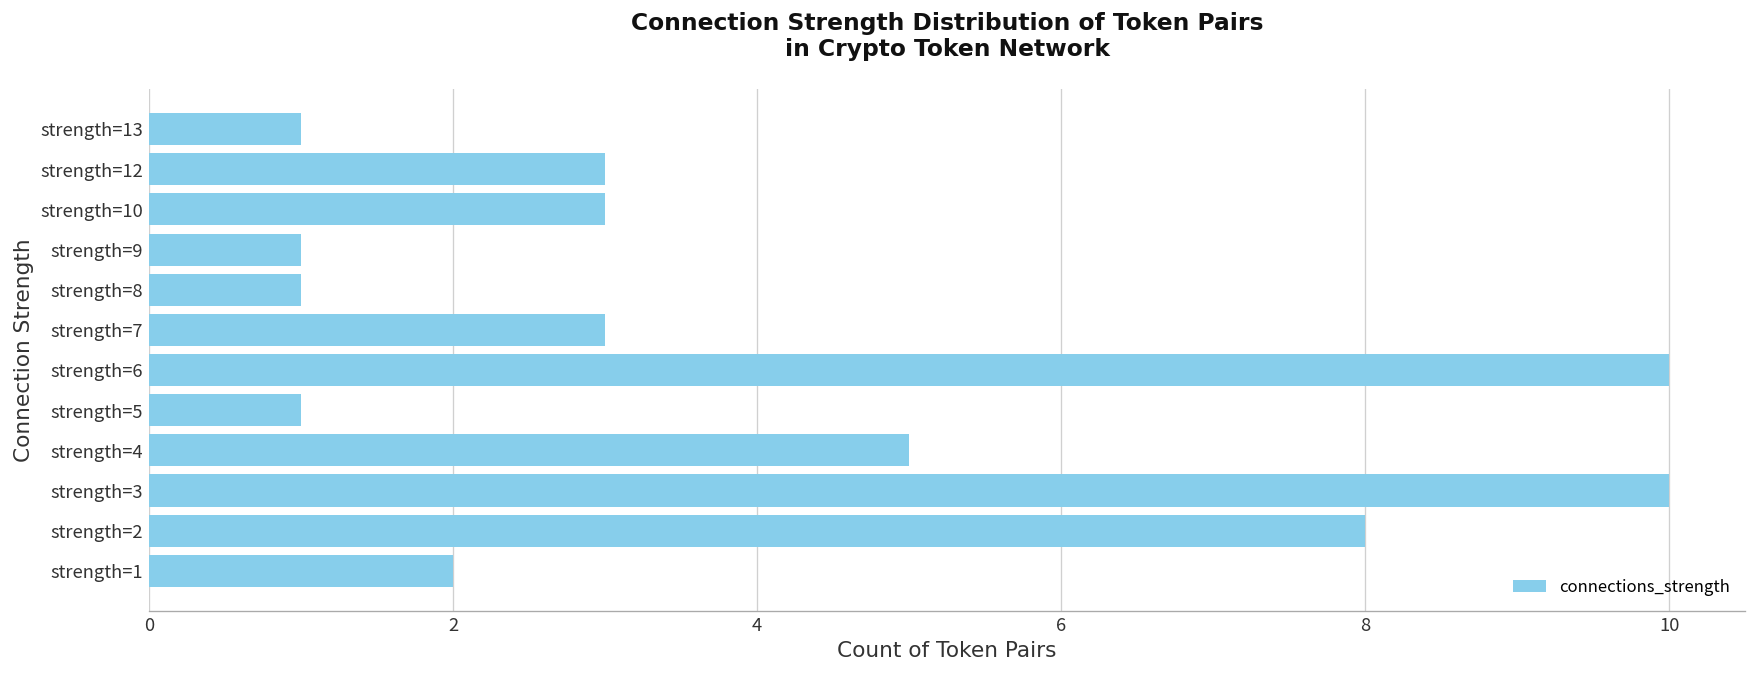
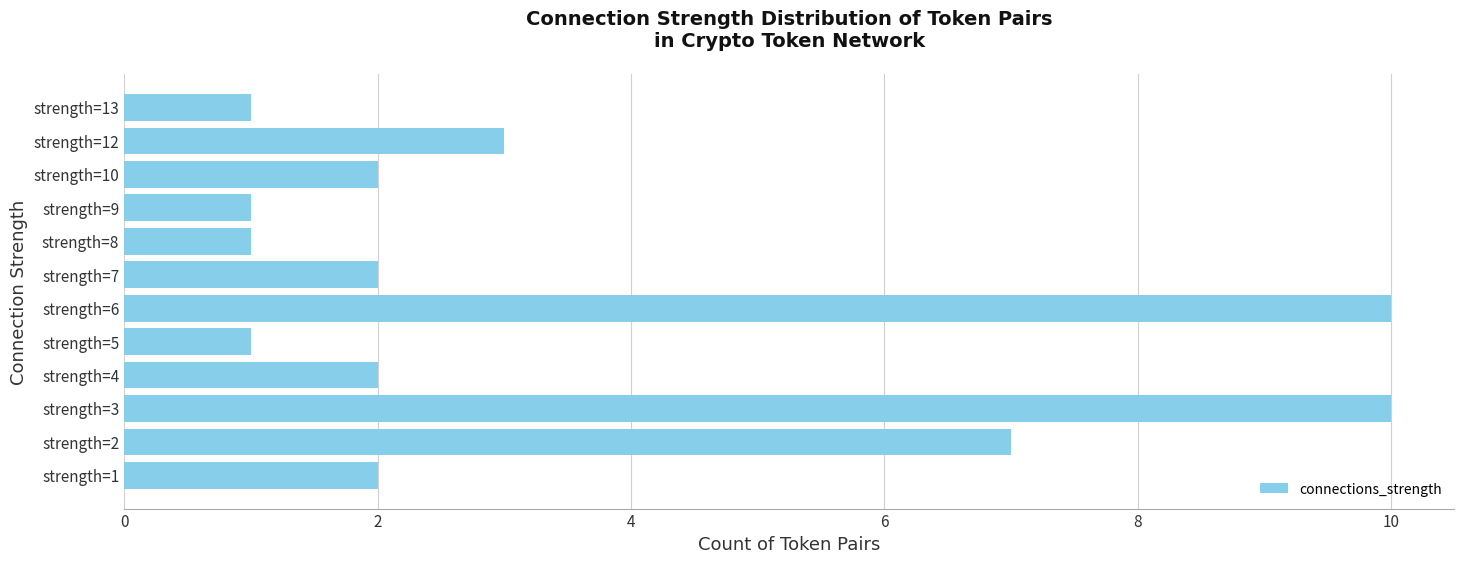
strength=10: 3 -> 2
strength=7: 3 -> 2
strength=4: 5 -> 2
strength=2: 8 -> 7
